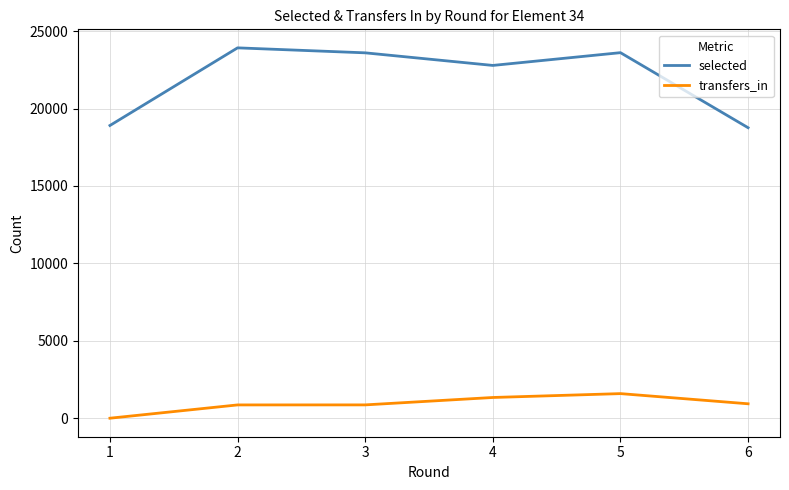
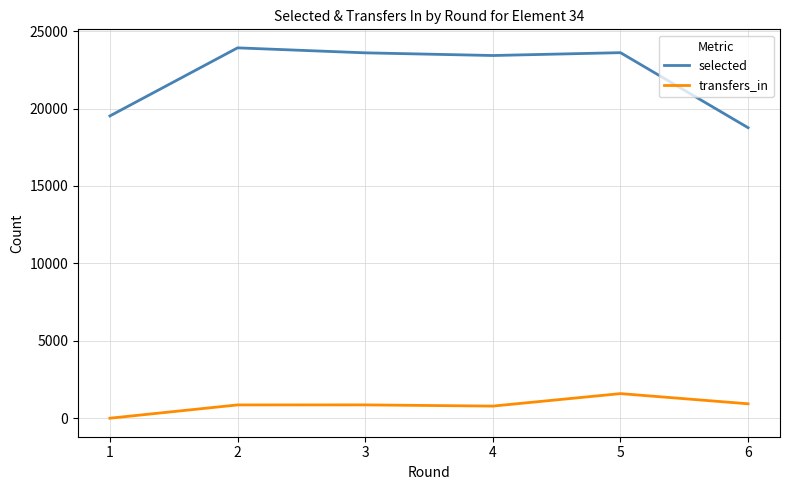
selected, 1: 18900 -> 19500
selected, 4: 22800 -> 23400
transfers_in, 4: 1300 -> 800
